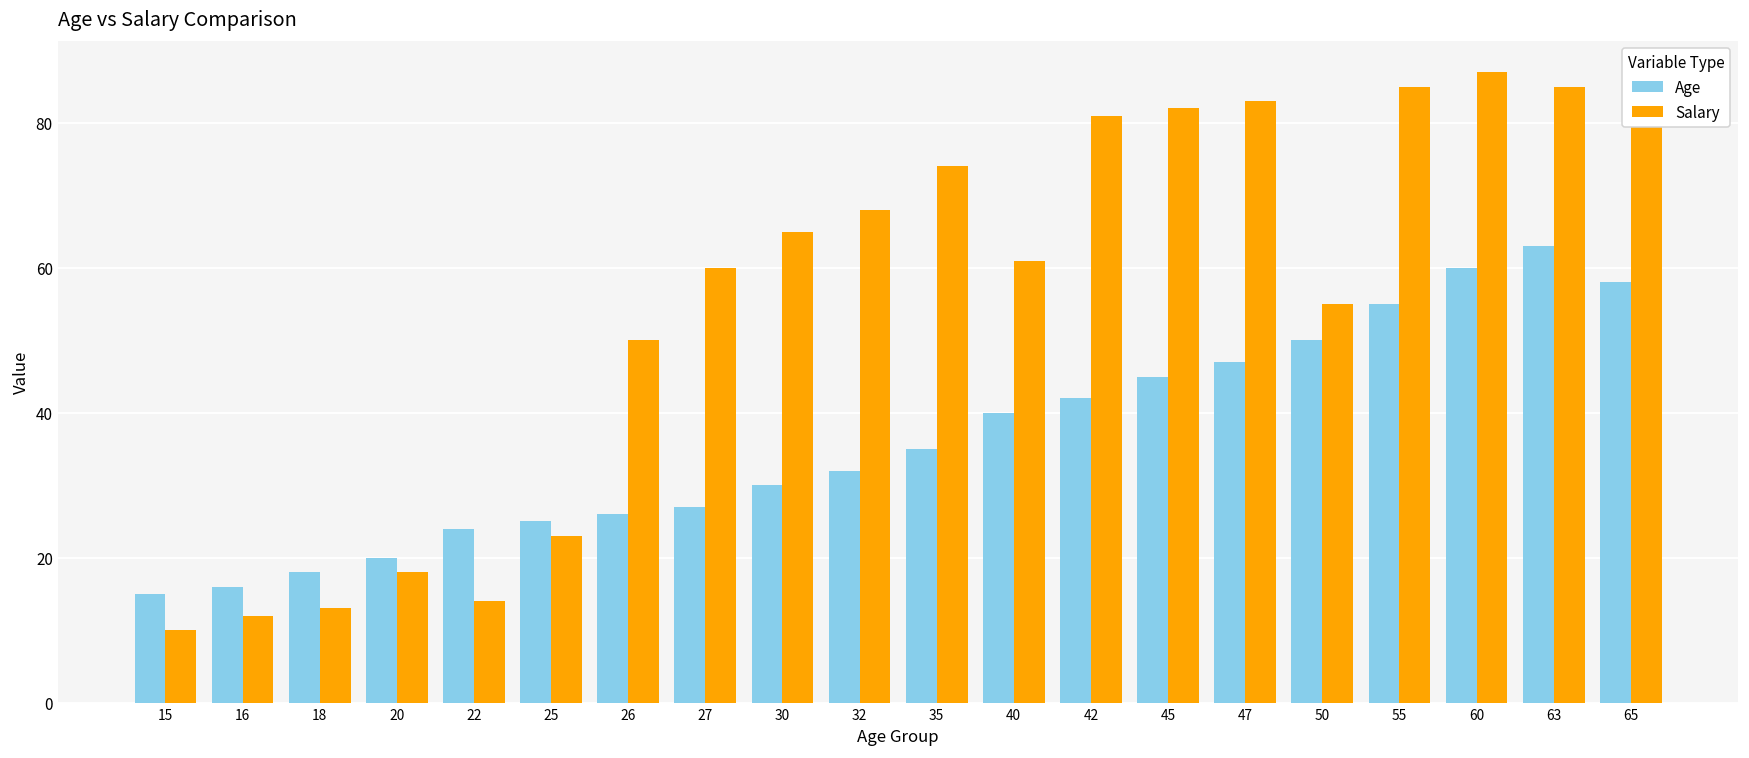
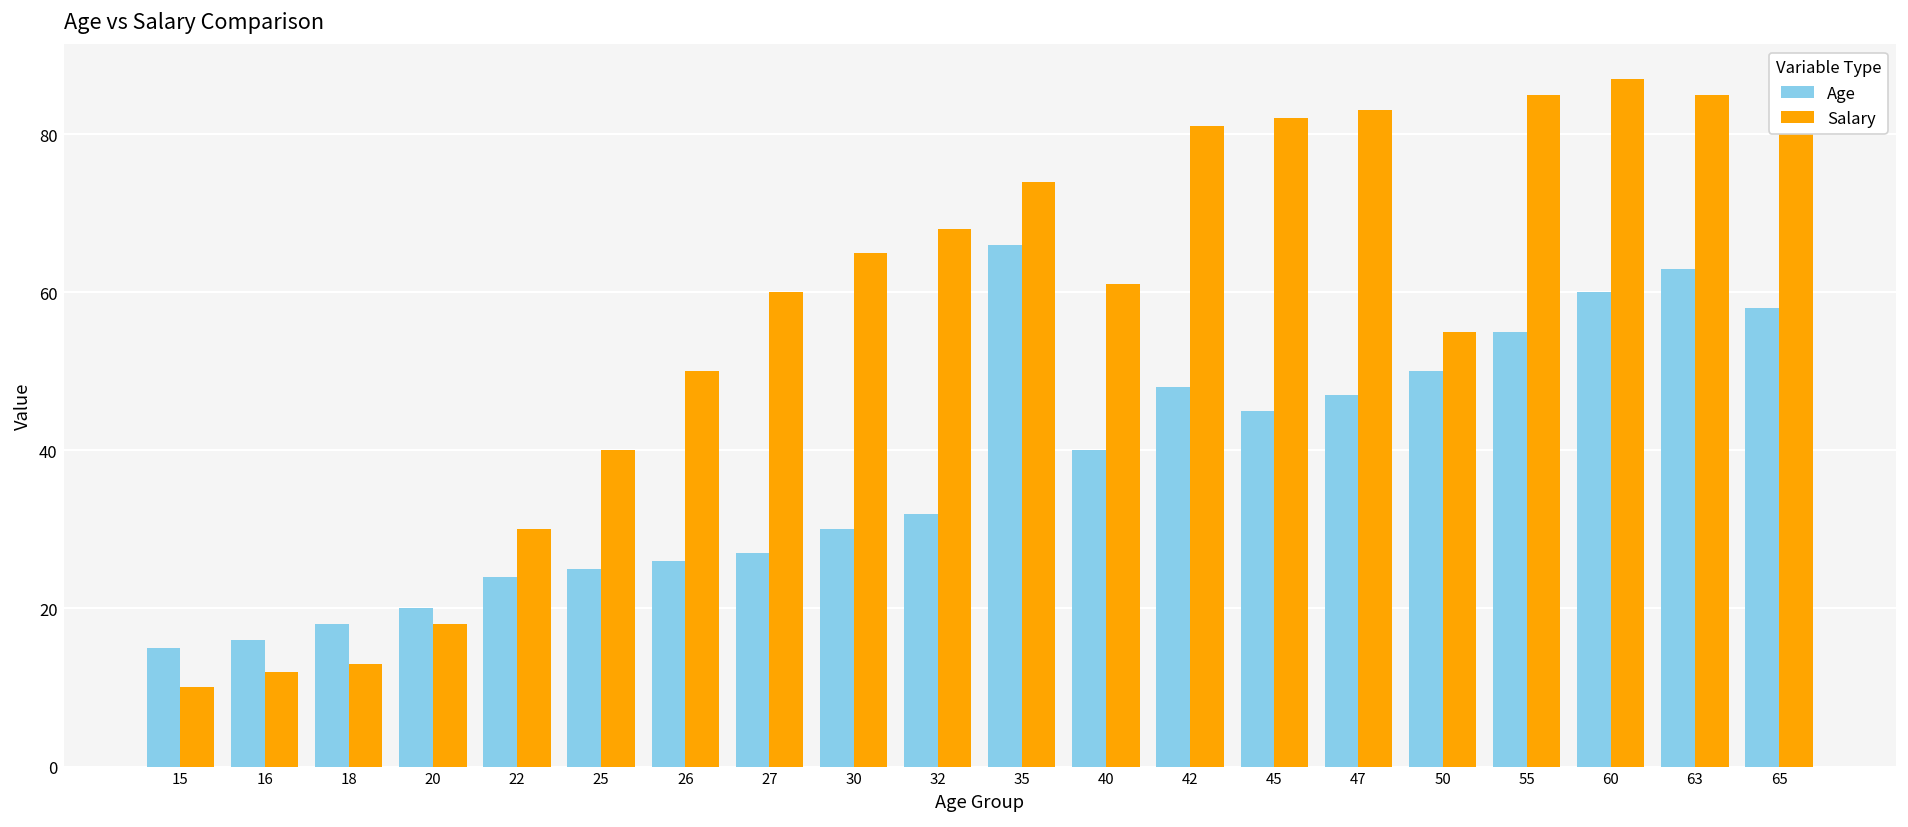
Salary, 22: 14 -> 30
Salary, 25: 23 -> 40
Age, 35: 35 -> 66
Age, 42: 42 -> 48
